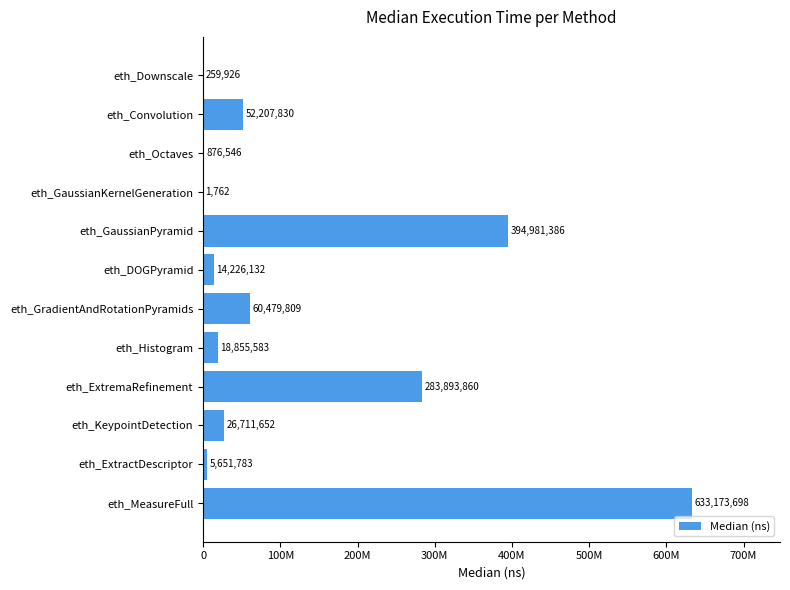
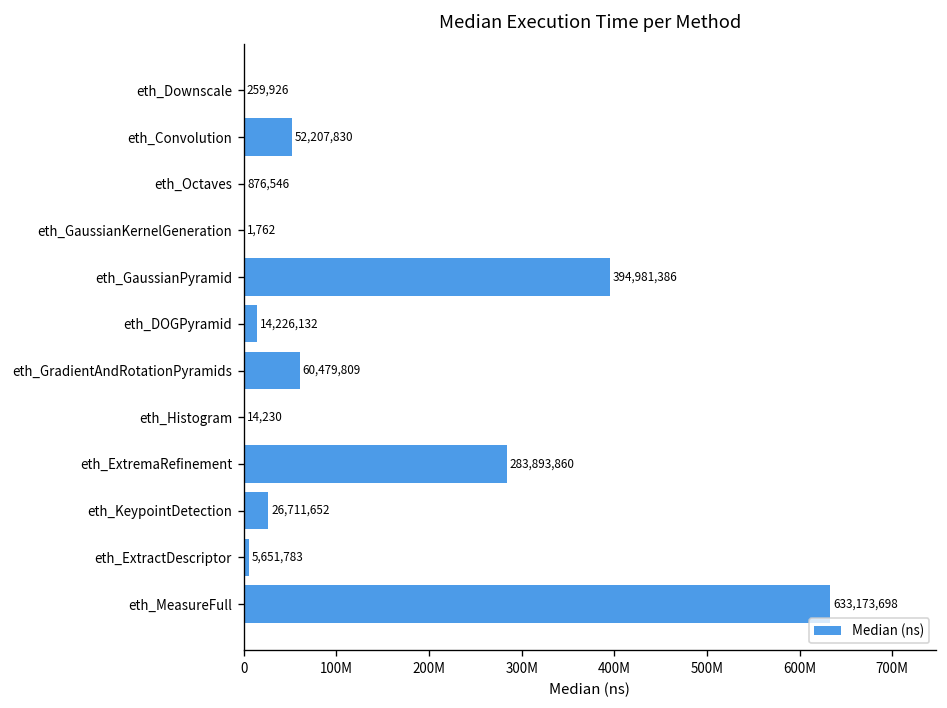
eth_Histogram: 18,855,583 -> 14,230
